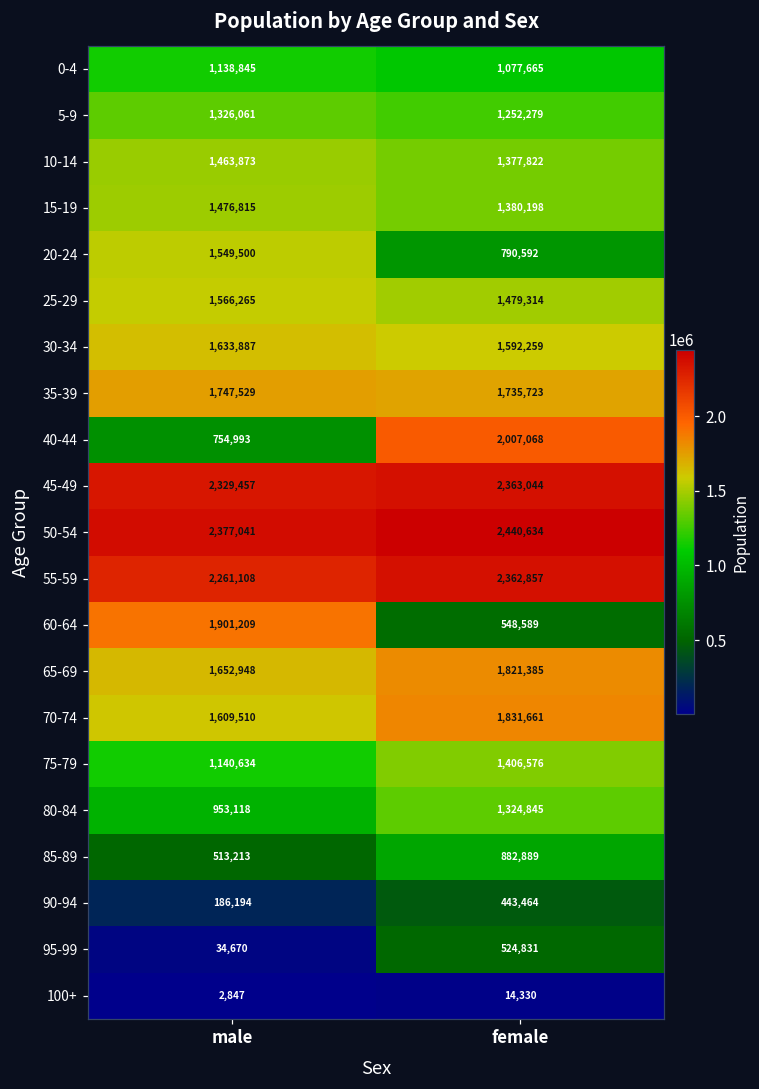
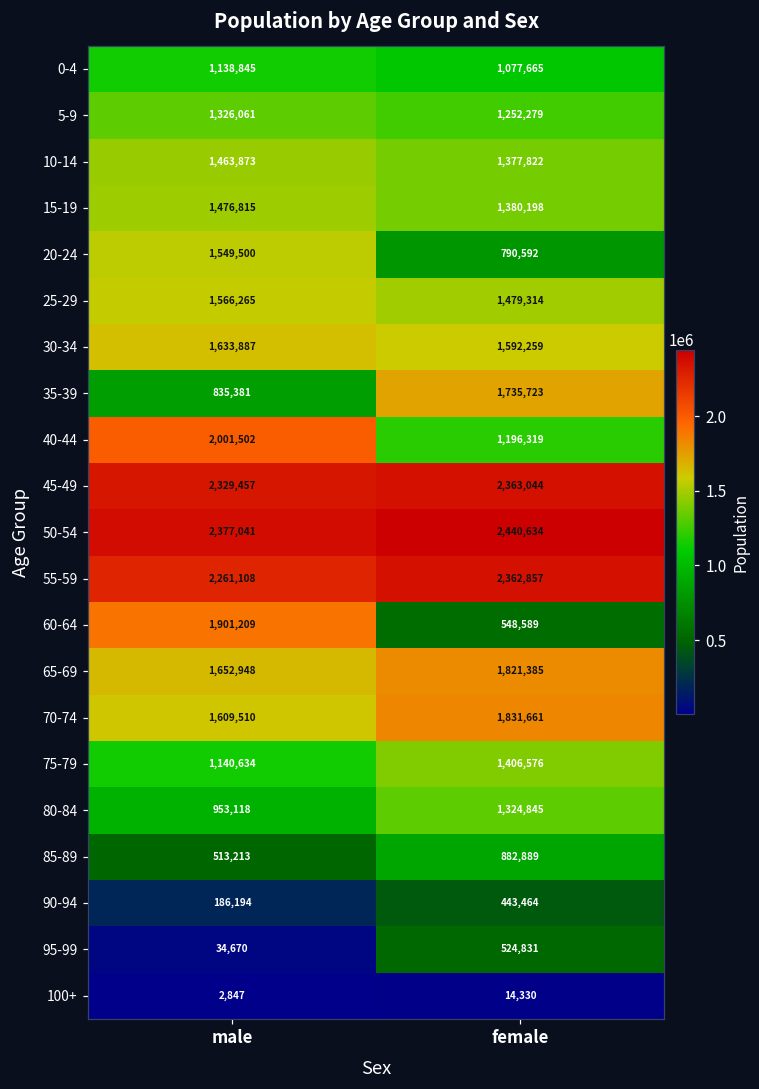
35-39, male: 1,747,529 -> 835,381
40-44, male: 754,993 -> 2,001,502
40-44, female: 2,007,068 -> 1,196,319
